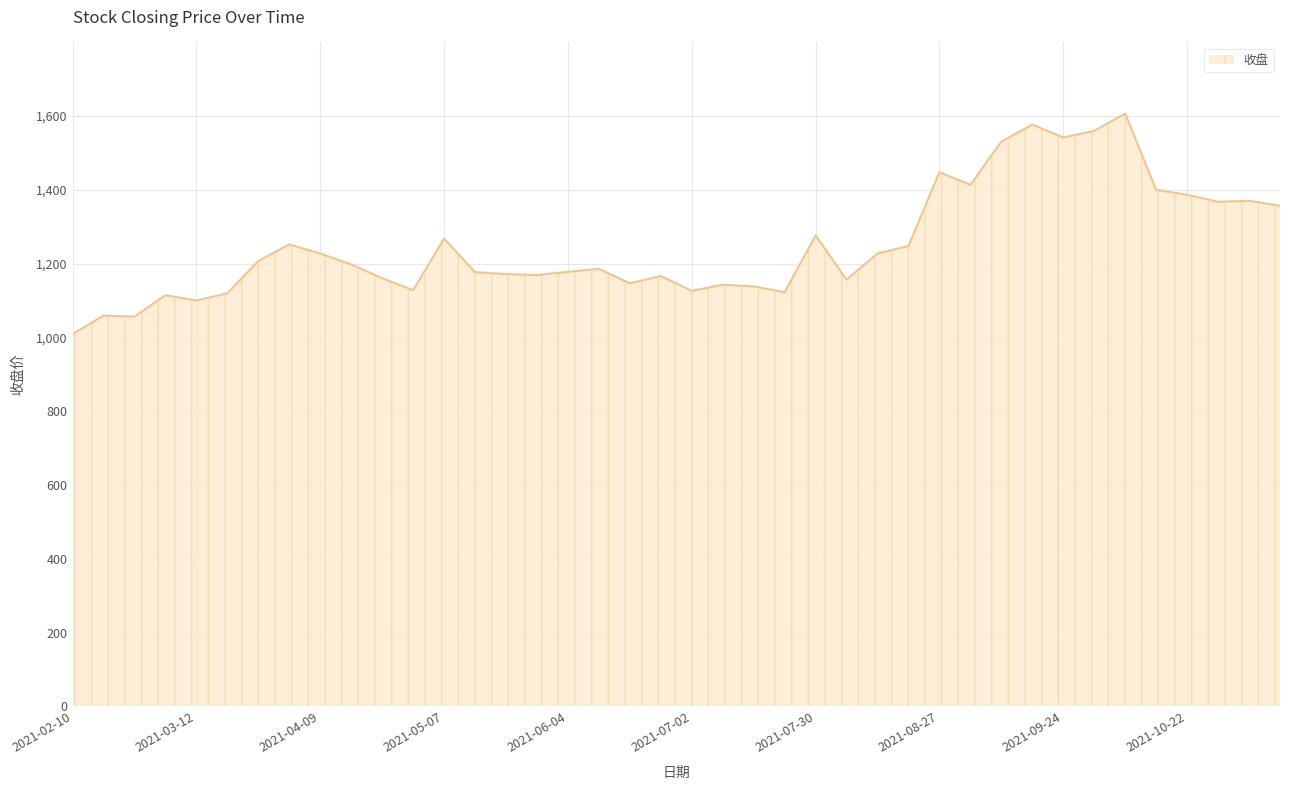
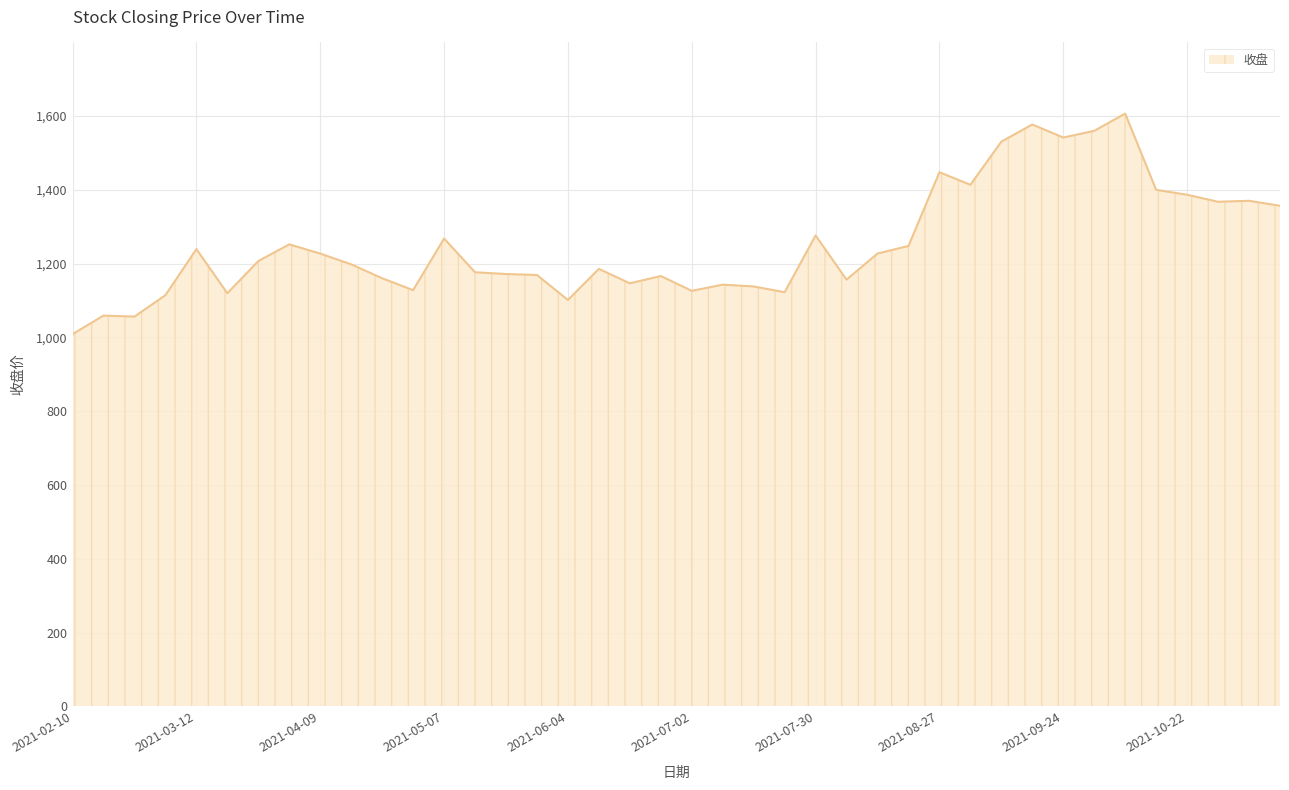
2021-03-12: 1,100 -> 1,240
2021-06-04: 1,180 -> 1,100
